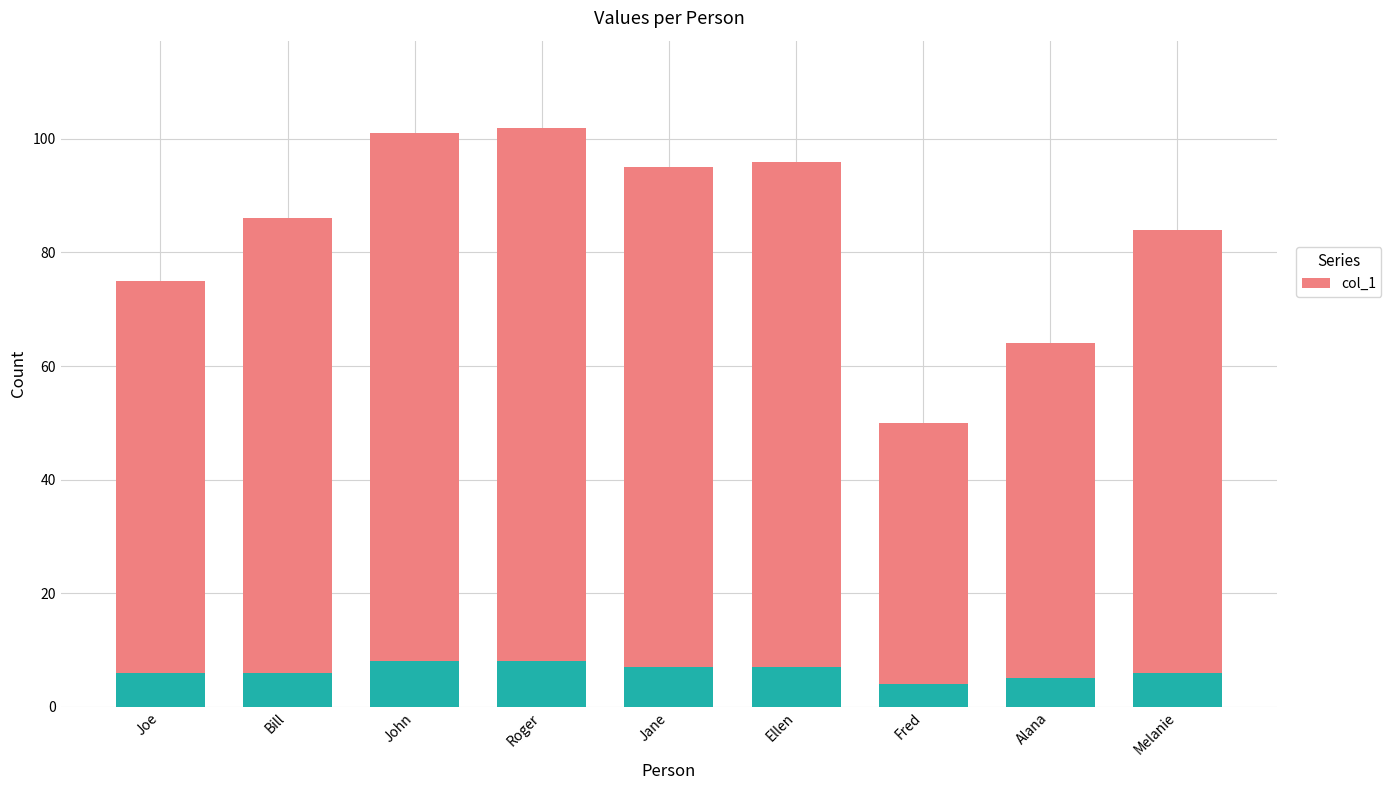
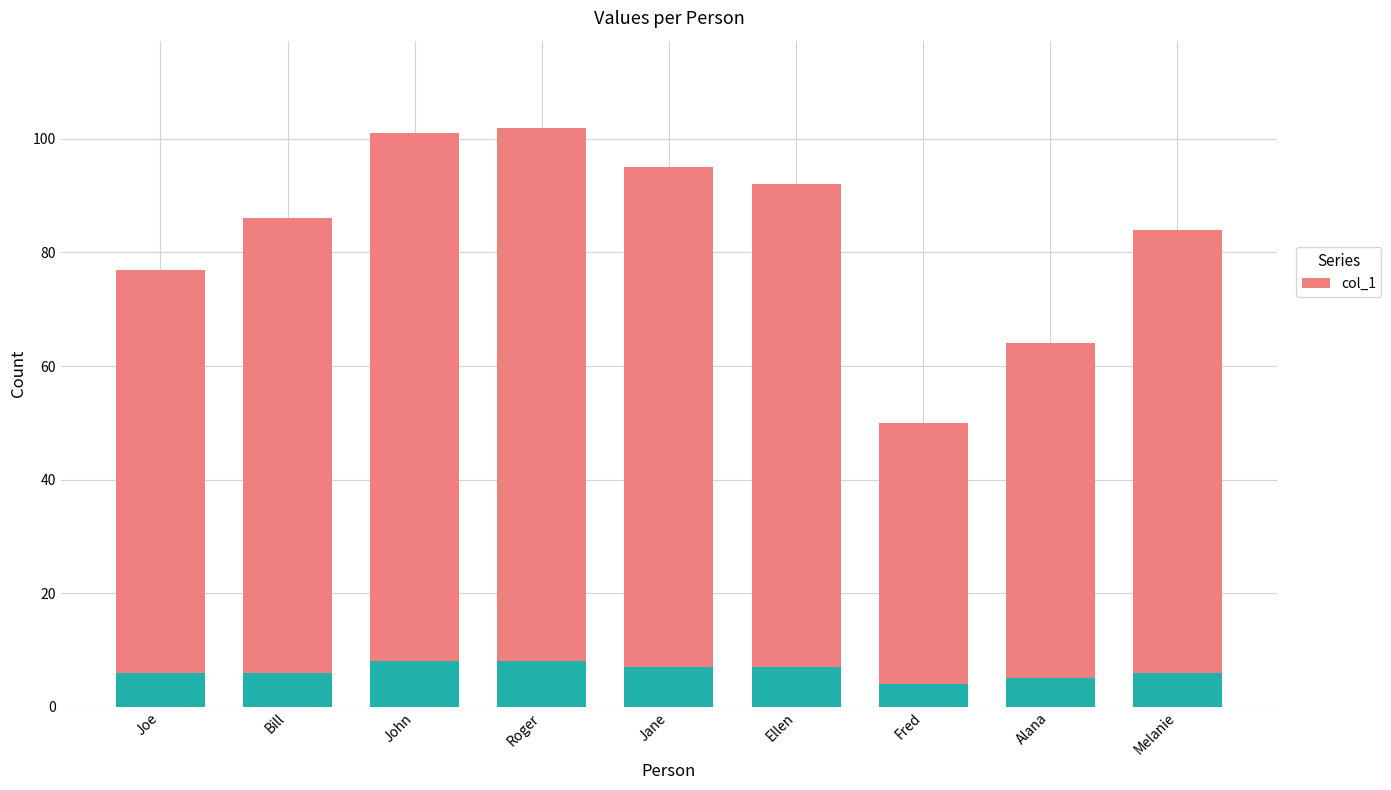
col_1, Joe: 75 -> 77
col_1, Ellen: 96 -> 92
